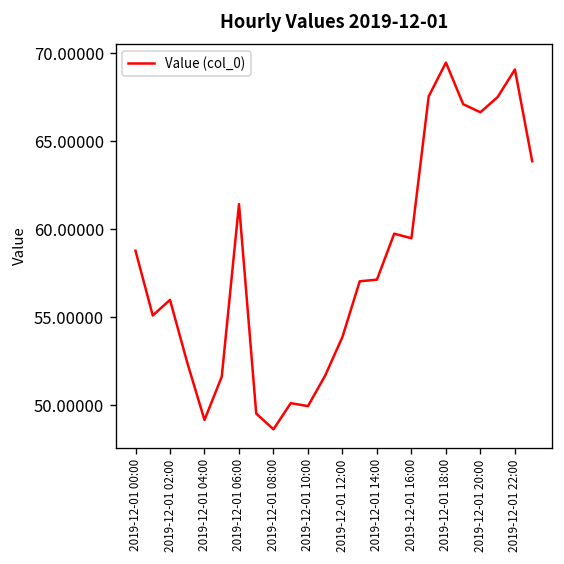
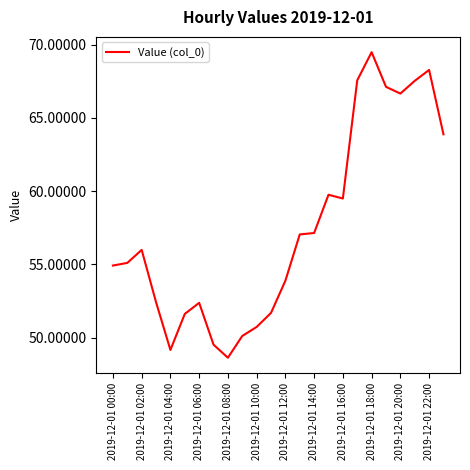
2019-12-01 00:00: 58.8 -> 54.9
2019-12-01 06:00: 61.4 -> 52.4
2019-12-01 10:00: 49.9 -> 50.7
2019-12-01 22:00: 69.1 -> 68.3
